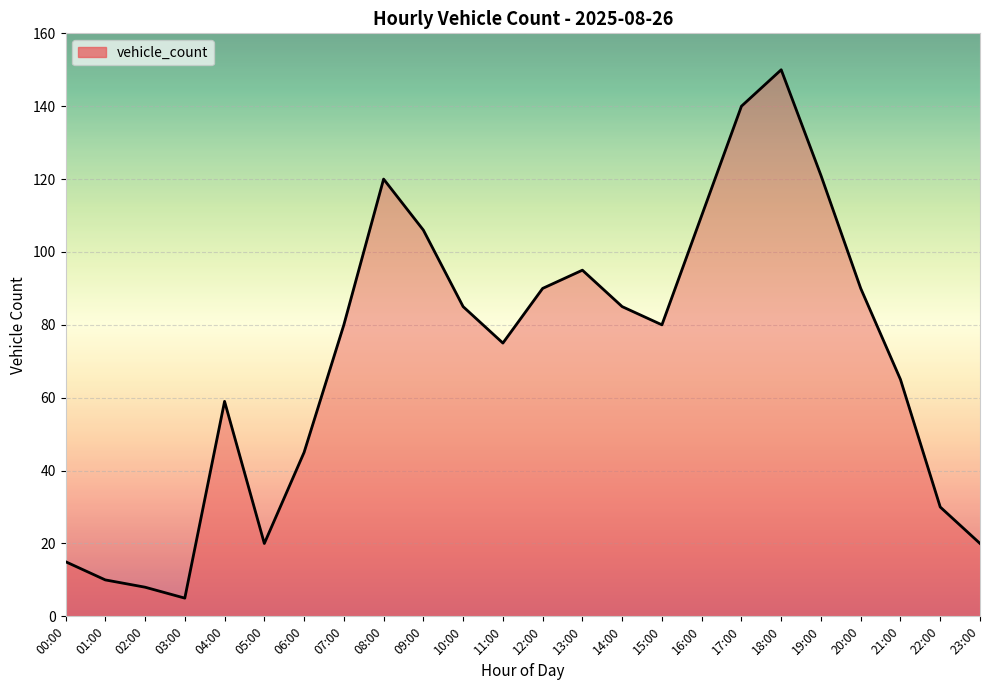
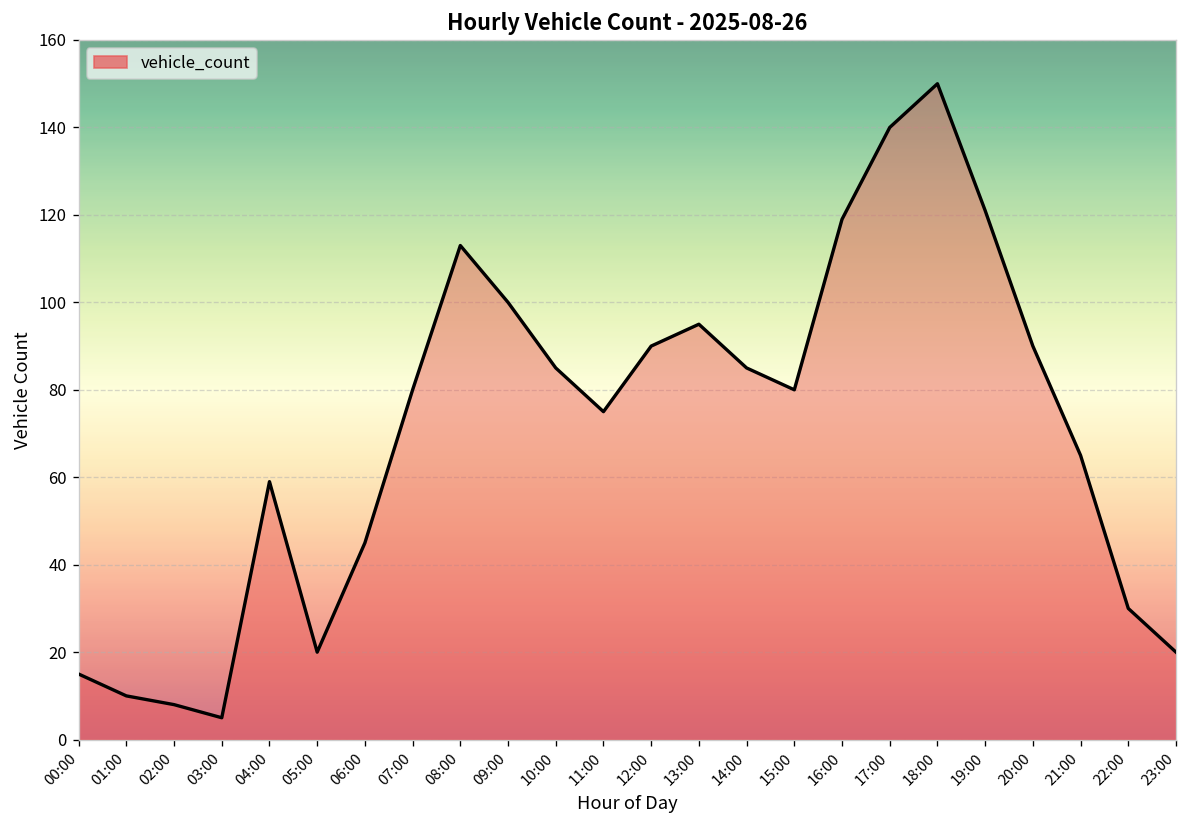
08:00: 120 -> 113
09:00: 106 -> 100
16:00: 110 -> 119
